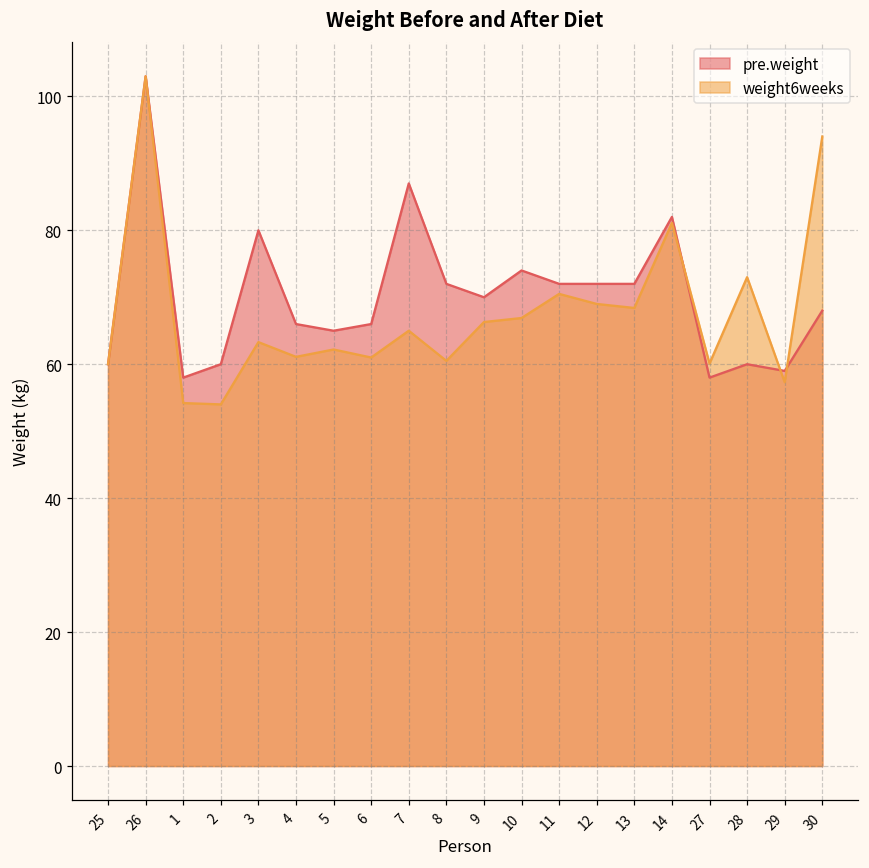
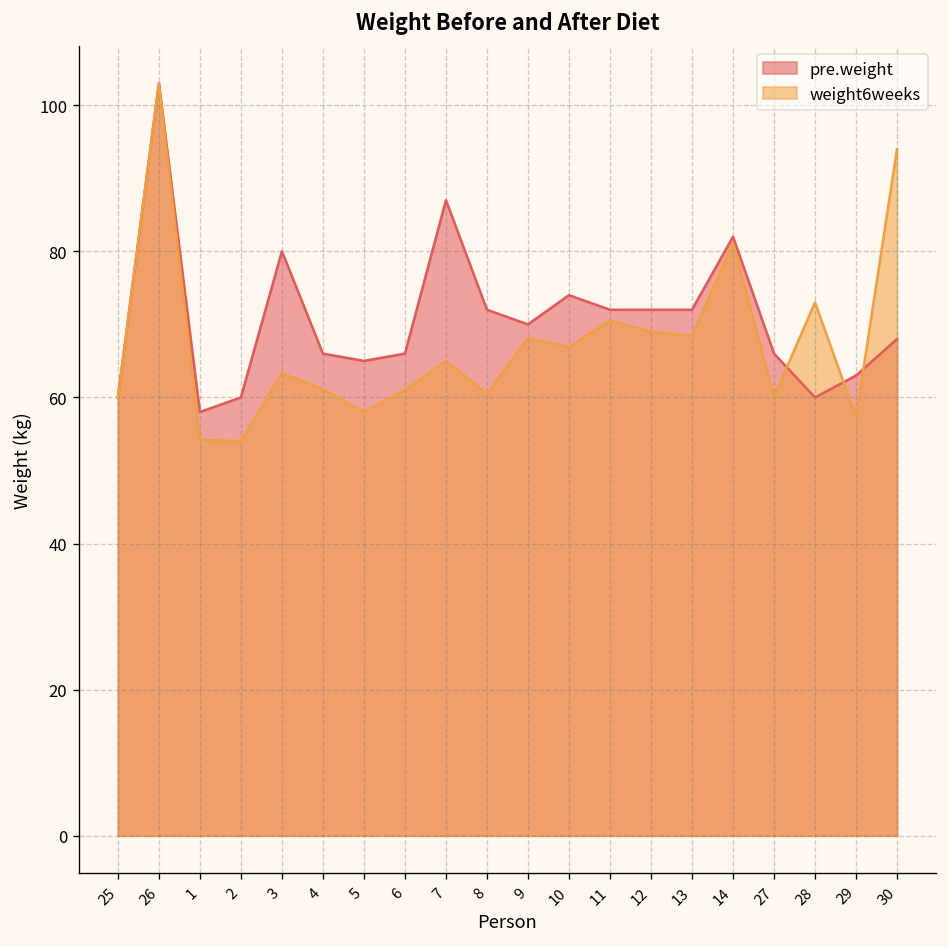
weight6weeks, 5: 62 -> 58
weight6weeks, 9: 66 -> 68
pre.weight, 27: 58 -> 66
pre.weight, 29: 59 -> 63
